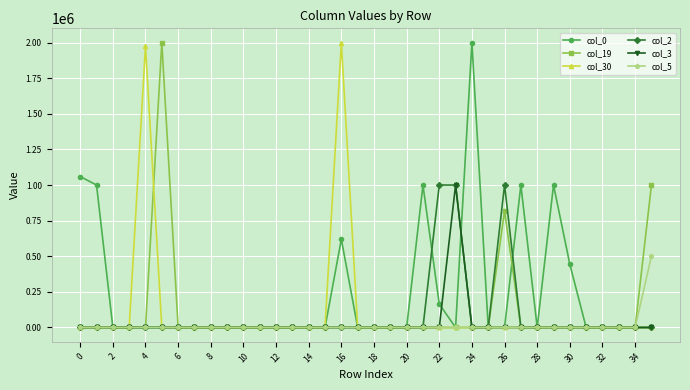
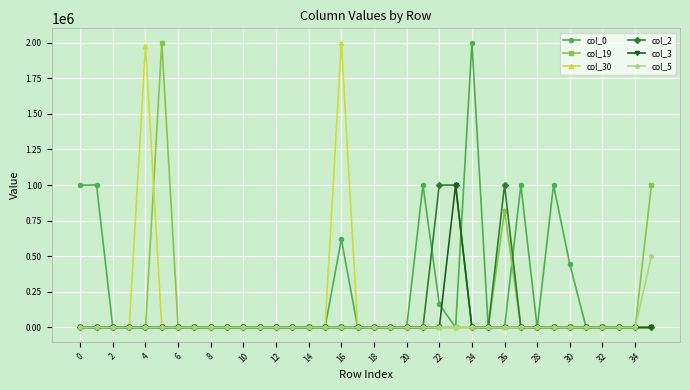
col_0, 0: 1060000 -> 1000000
